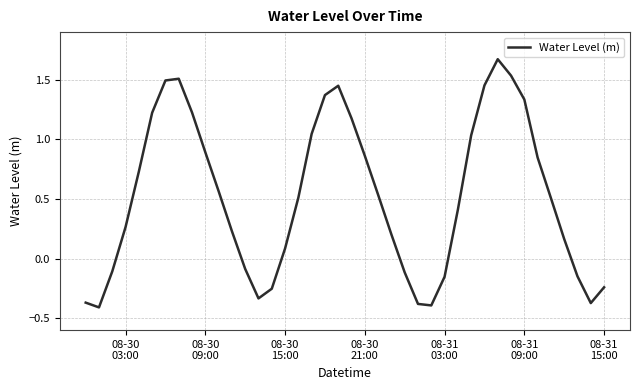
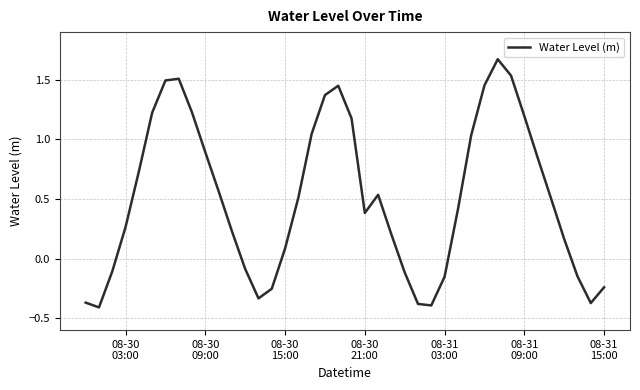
08-30 21:00: 0.86 -> 0.38
08-31 09:00: 1.33 -> 1.20
